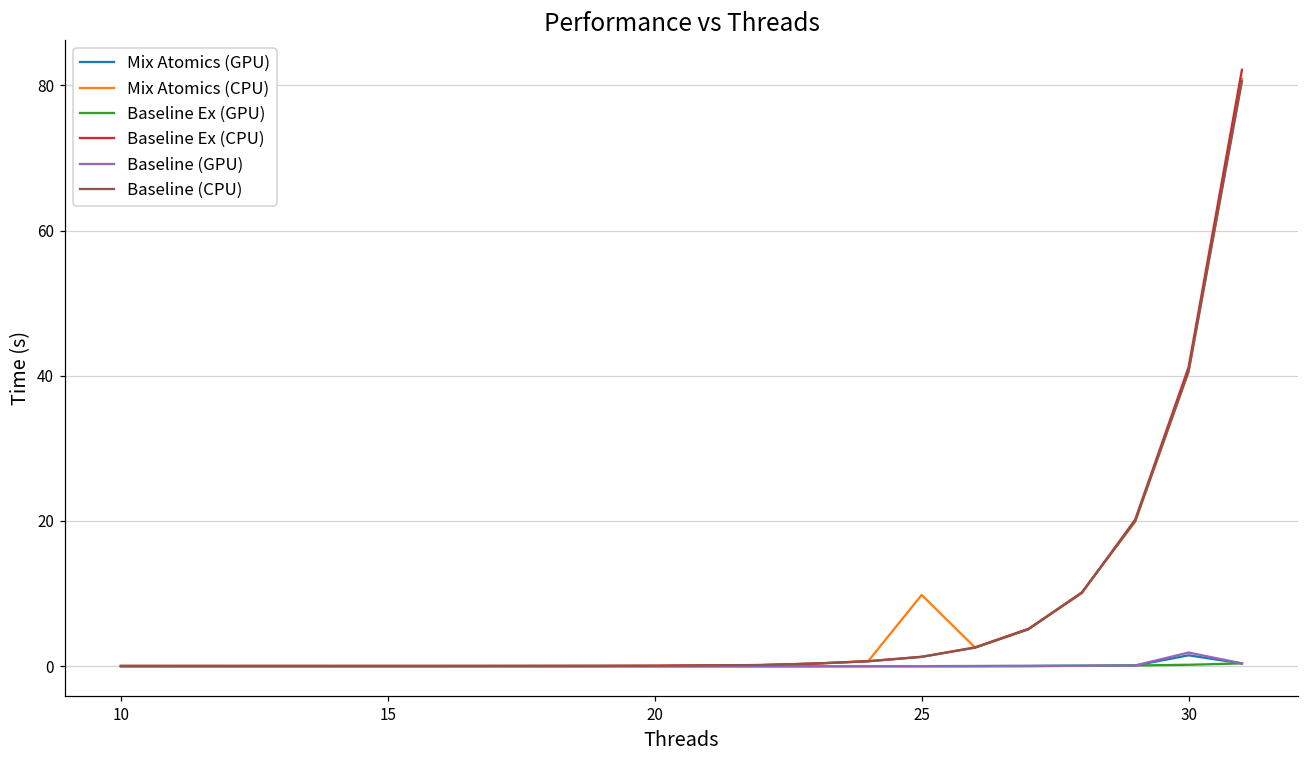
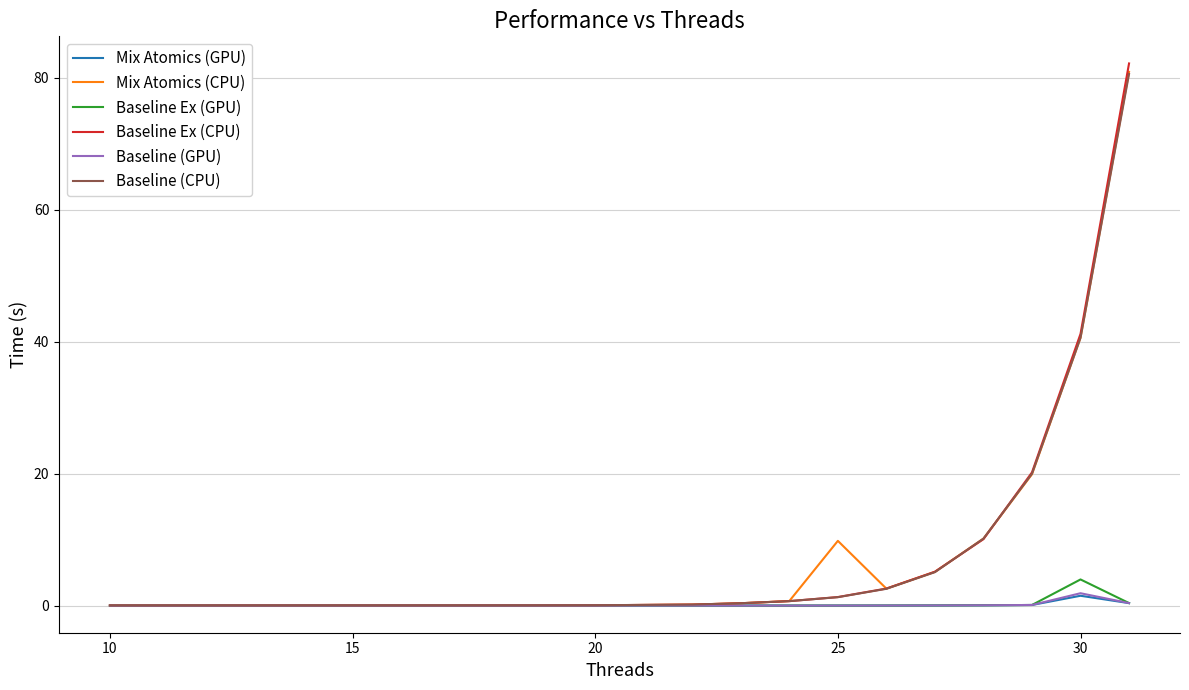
Baseline Ex (GPU), 30: 0 -> 4
